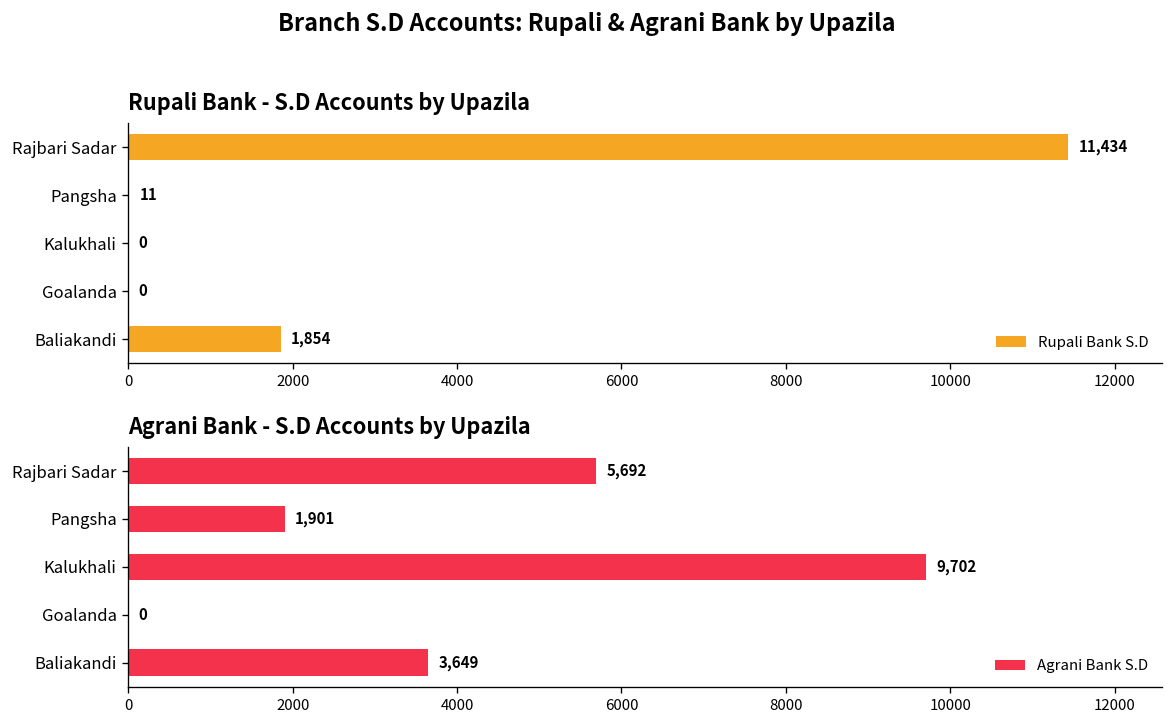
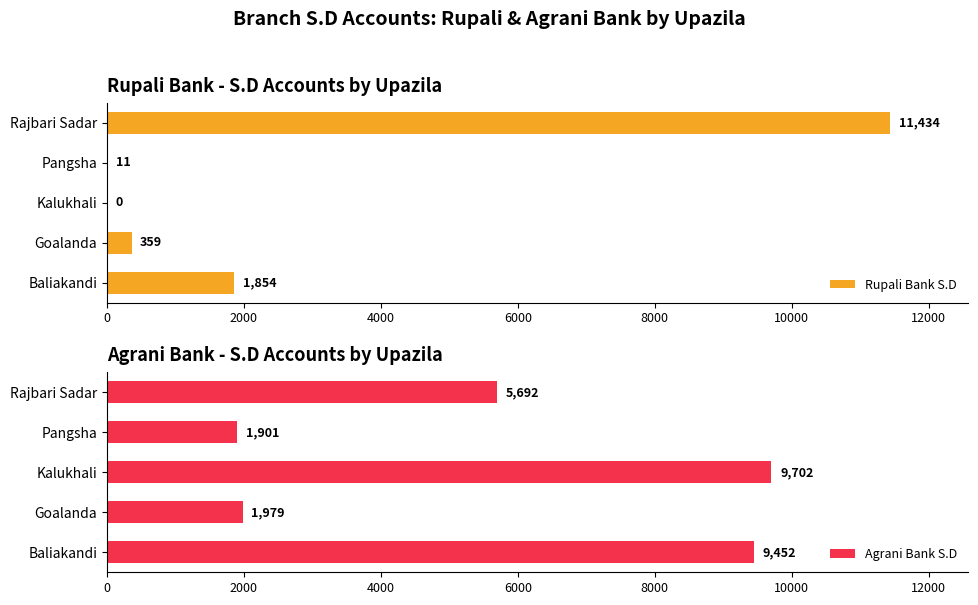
Rupali Bank - S.D Accounts by Upazila, Goalanda: 0 -> 359
Agrani Bank - S.D Accounts by Upazila, Goalanda: 0 -> 1,979
Agrani Bank - S.D Accounts by Upazila, Baliakandi: 3,649 -> 9,452
